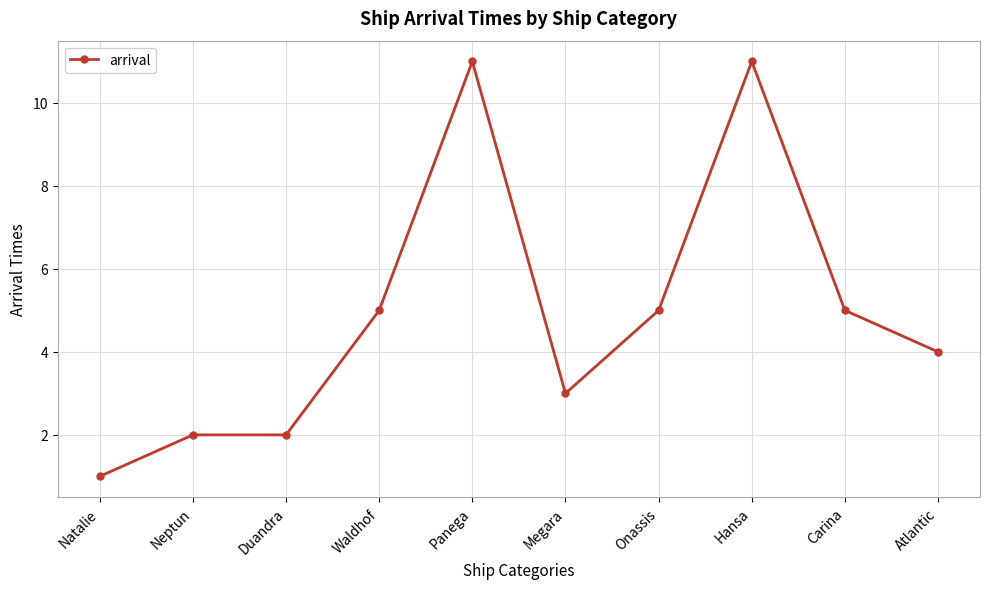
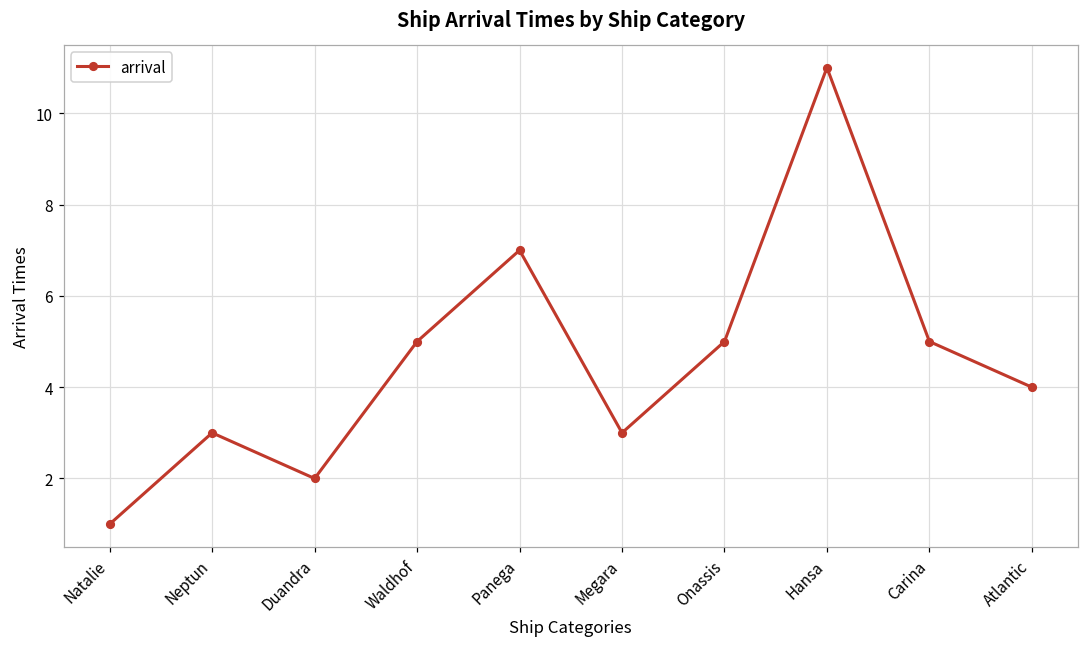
Neptun: 2 -> 3
Panega: 11 -> 7
